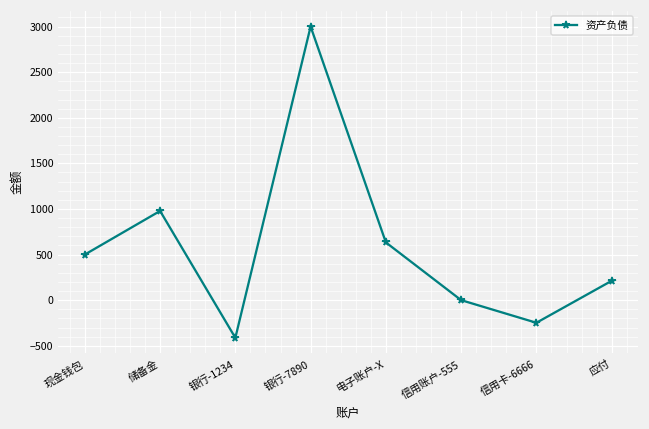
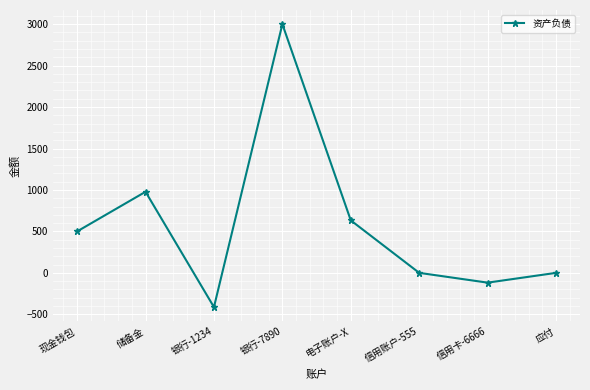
信用卡-6666: -200 -> -100
应付: 200 -> 0
